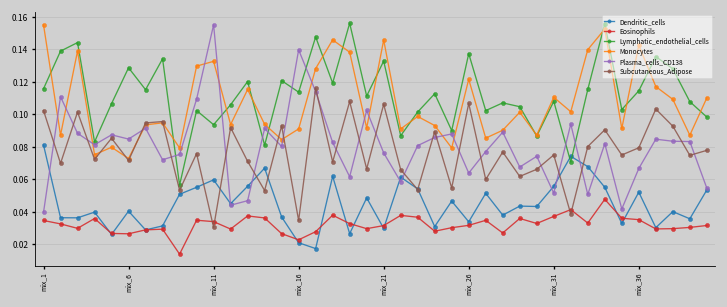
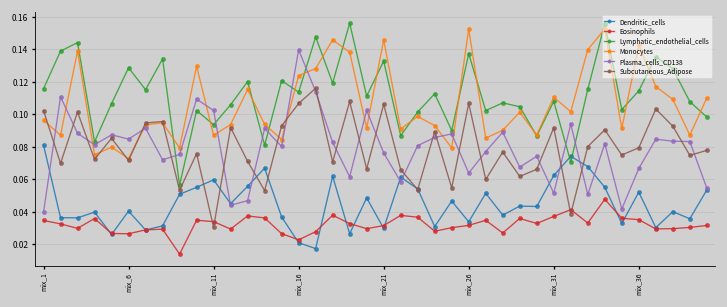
Monocytes, mix_1: 0.155 -> 0.096
Monocytes, mix_11: 0.133 -> 0.087
Plasma_cells_CD138, mix_11: 0.155 -> 0.102
Monocytes, mix_16: 0.091 -> 0.124
Subcutaneous_Adipose, mix_16: 0.035 -> 0.107
Monocytes, mix_26: 0.122 -> 0.152
Dendritic_cells, mix_31: 0.056 -> 0.062
Subcutaneous_Adipose, mix_31: 0.075 -> 0.092
